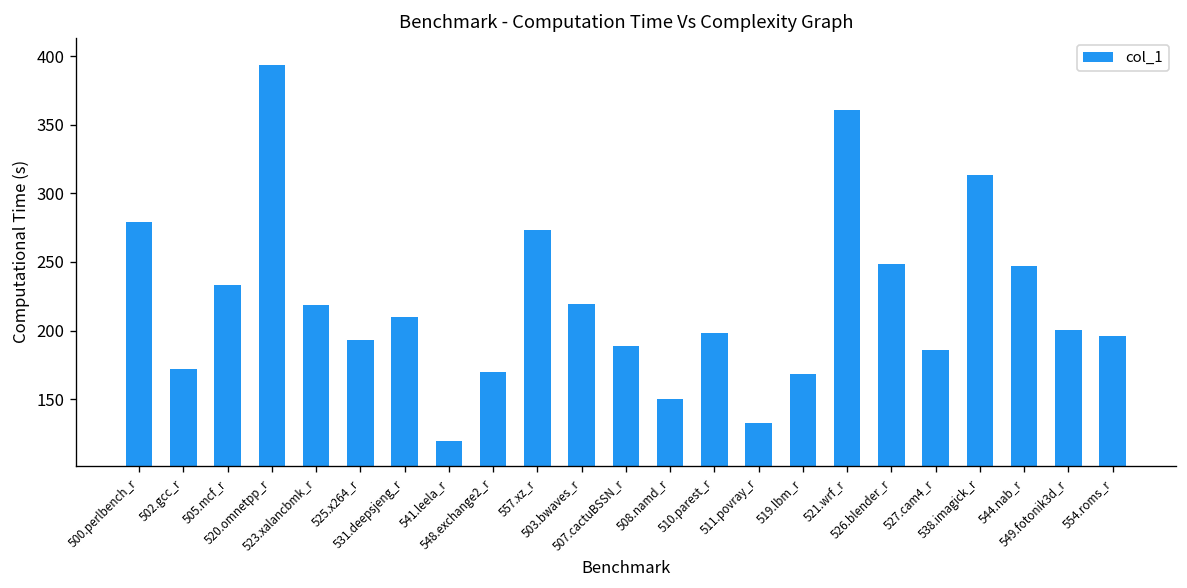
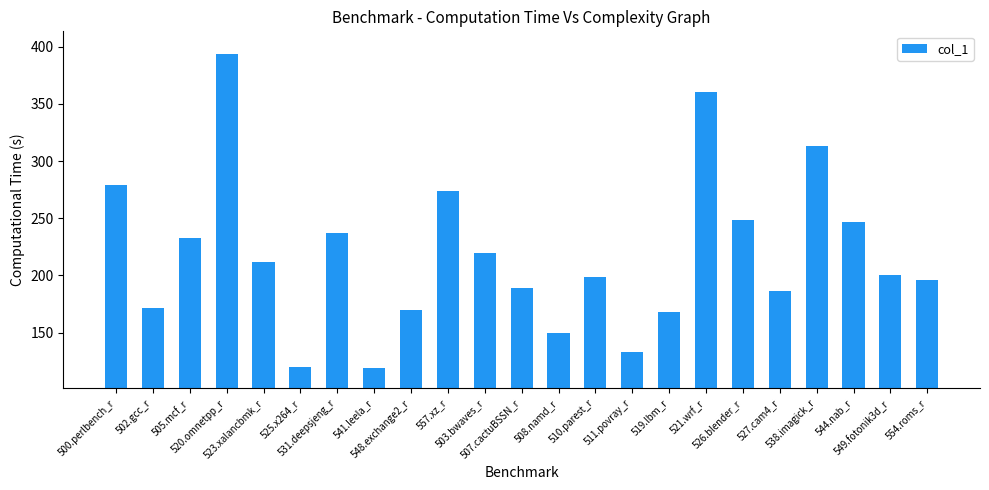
523.xalancbmk_r: 219 -> 211
525.x264_r: 193 -> 120
531.deepsjeng_r: 209 -> 237
